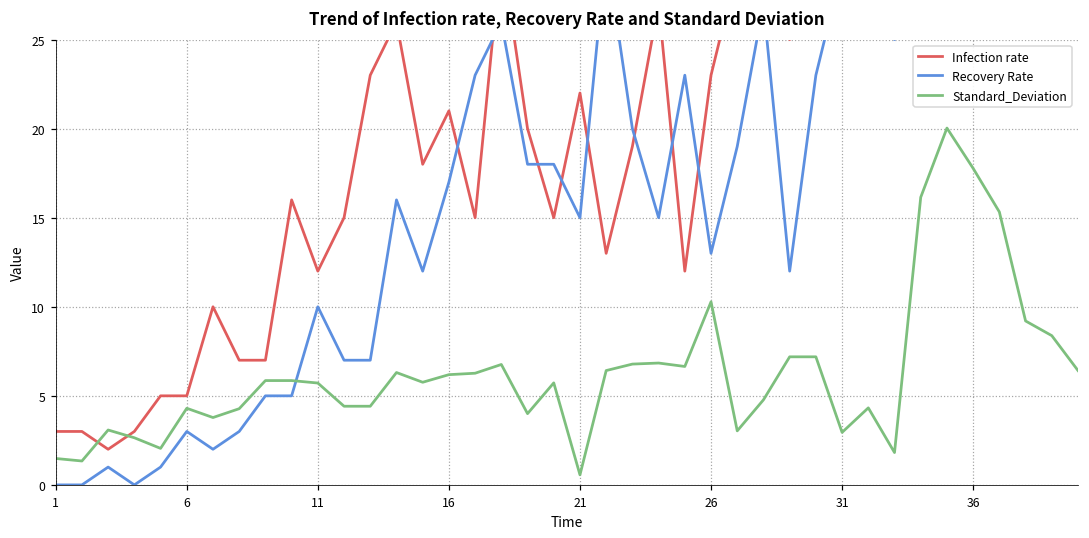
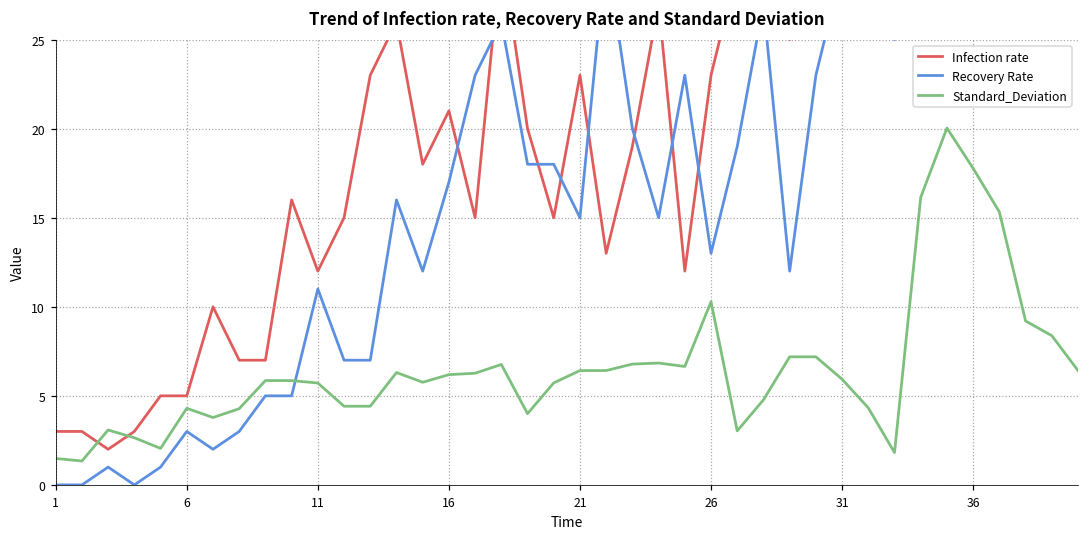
Recovery Rate, 11: 10 -> 11
Infection rate, 21: 22 -> 23
Standard_Deviation, 21: 0.6 -> 6.4
Standard_Deviation, 31: 2.9 -> 5.9
